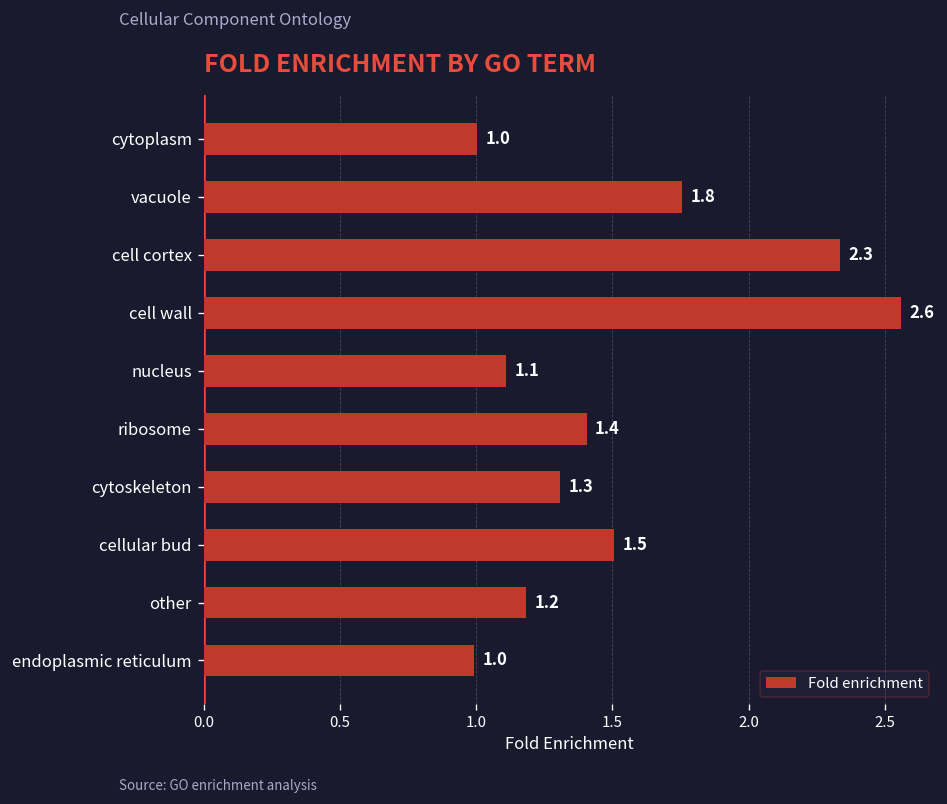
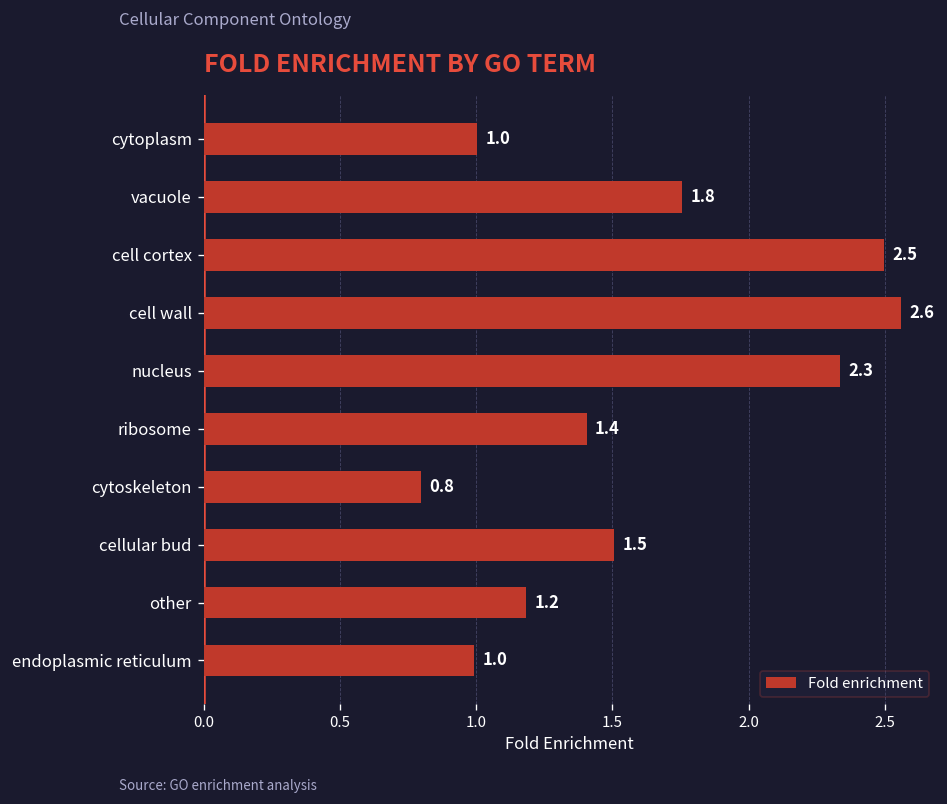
cell cortex: 2.3 -> 2.5
nucleus: 1.1 -> 2.3
cytoskeleton: 1.3 -> 0.8
